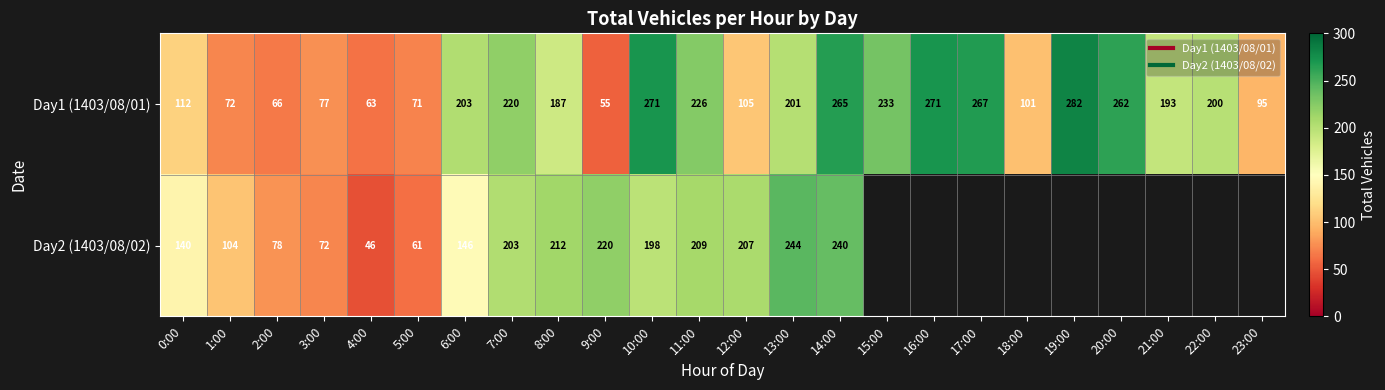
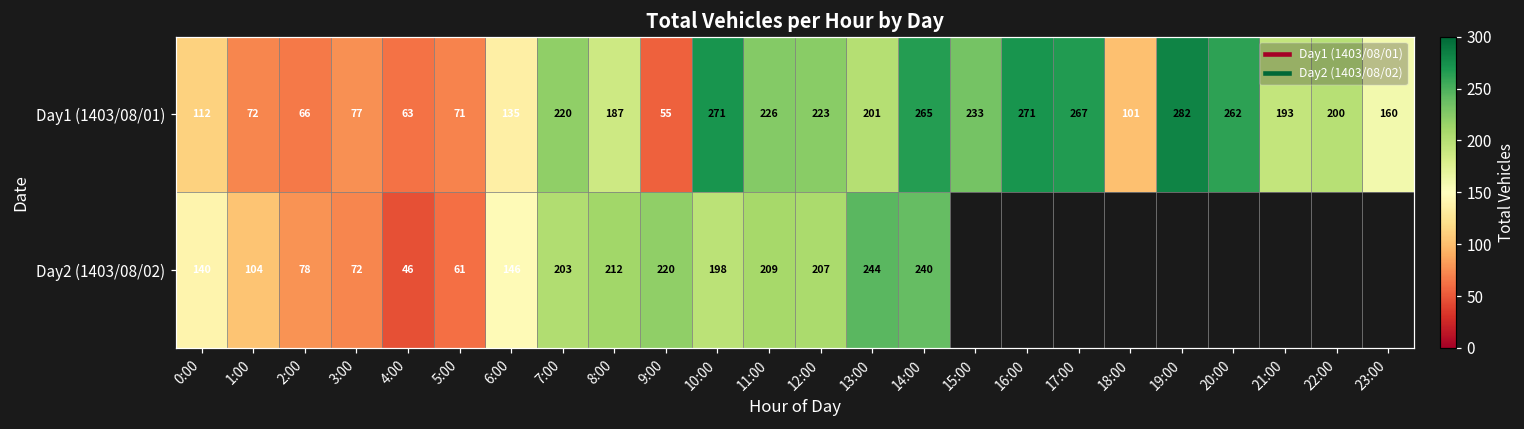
Day1 (1403/08/01), 6:00: 203 -> 135
Day1 (1403/08/01), 12:00: 105 -> 223
Day1 (1403/08/01), 23:00: 95 -> 160
